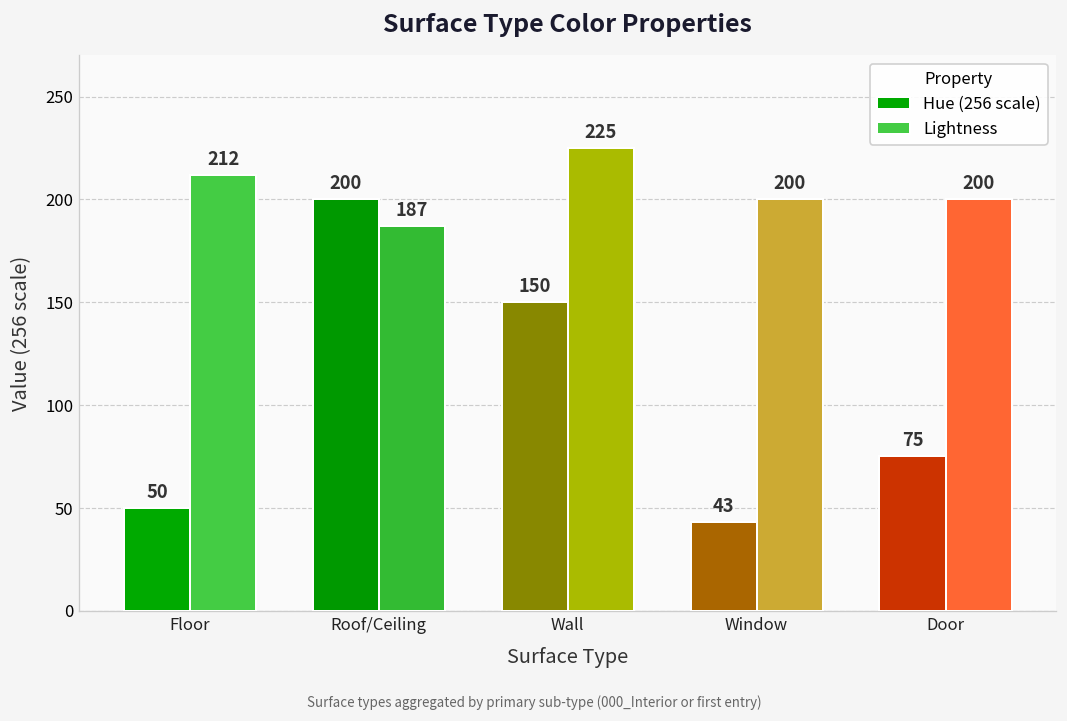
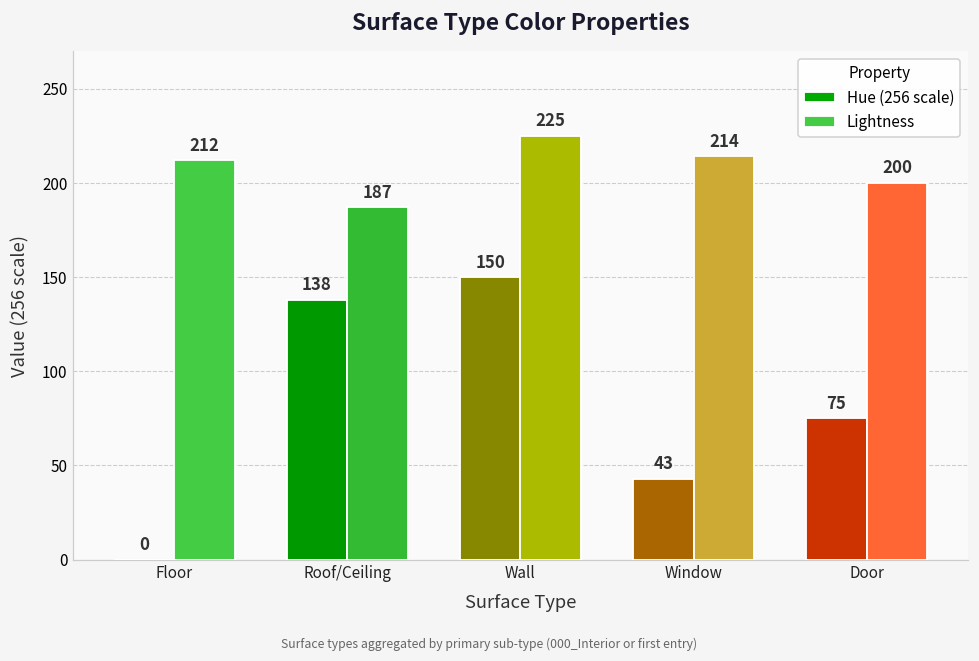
Hue (256 scale), Floor: 50 -> 0
Hue (256 scale), Roof/Ceiling: 200 -> 138
Lightness, Window: 200 -> 214
